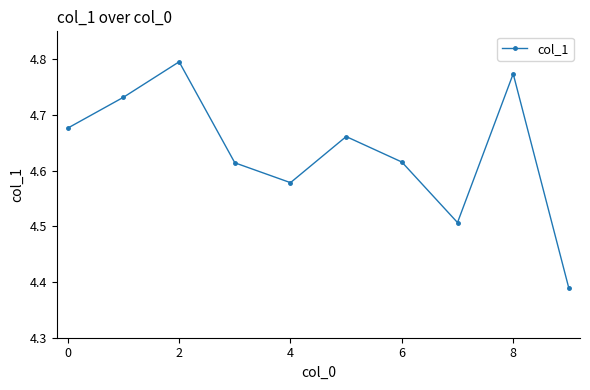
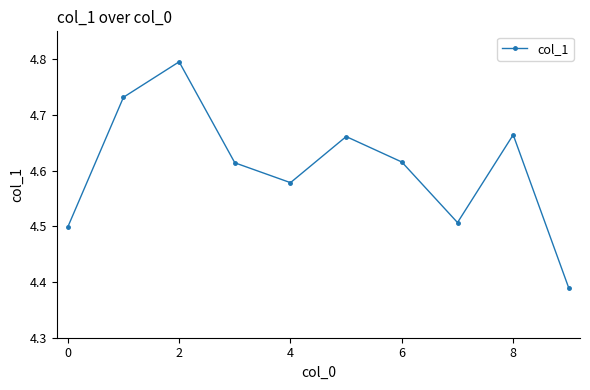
0: 4.68 -> 4.50
8: 4.77 -> 4.66
